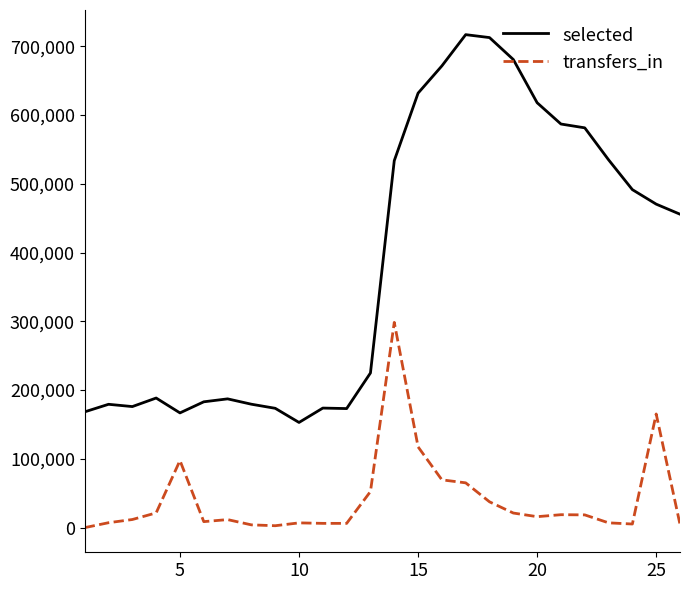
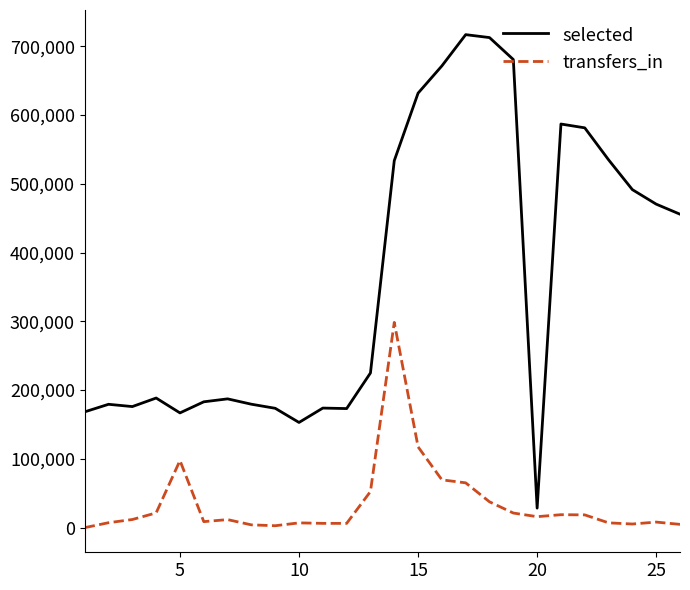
selected, 20: 620,000 -> 30,000
transfers_in, 25: 170,000 -> 10,000
